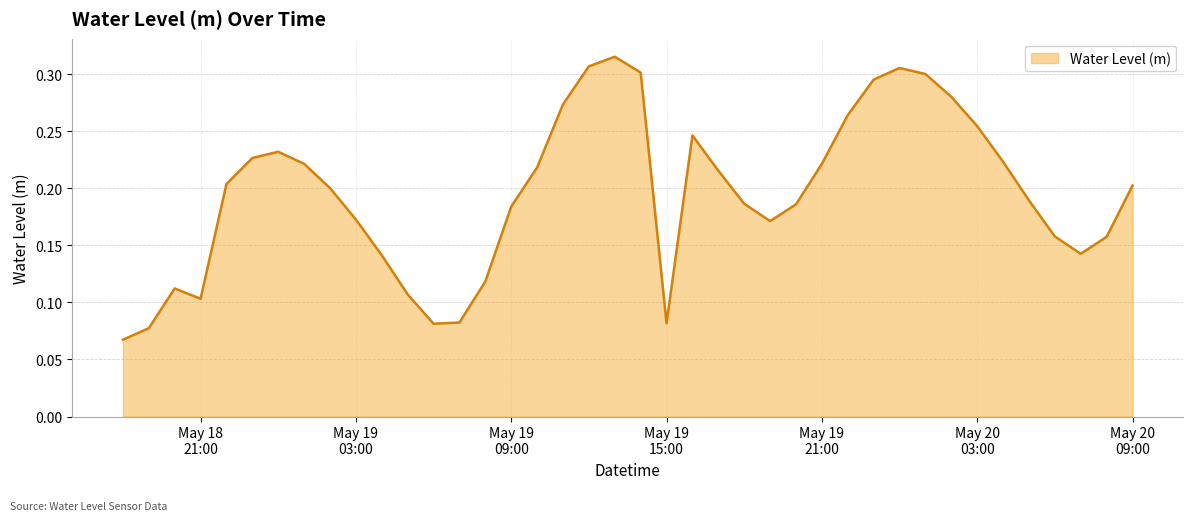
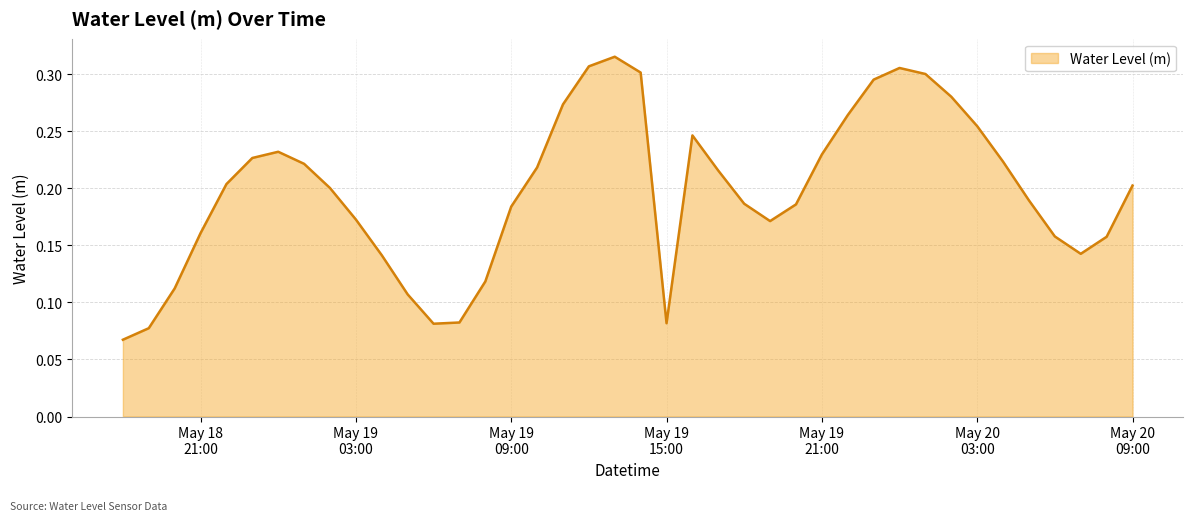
May 18 21:00: 0.103 -> 0.161
May 19 21:00: 0.221 -> 0.230
